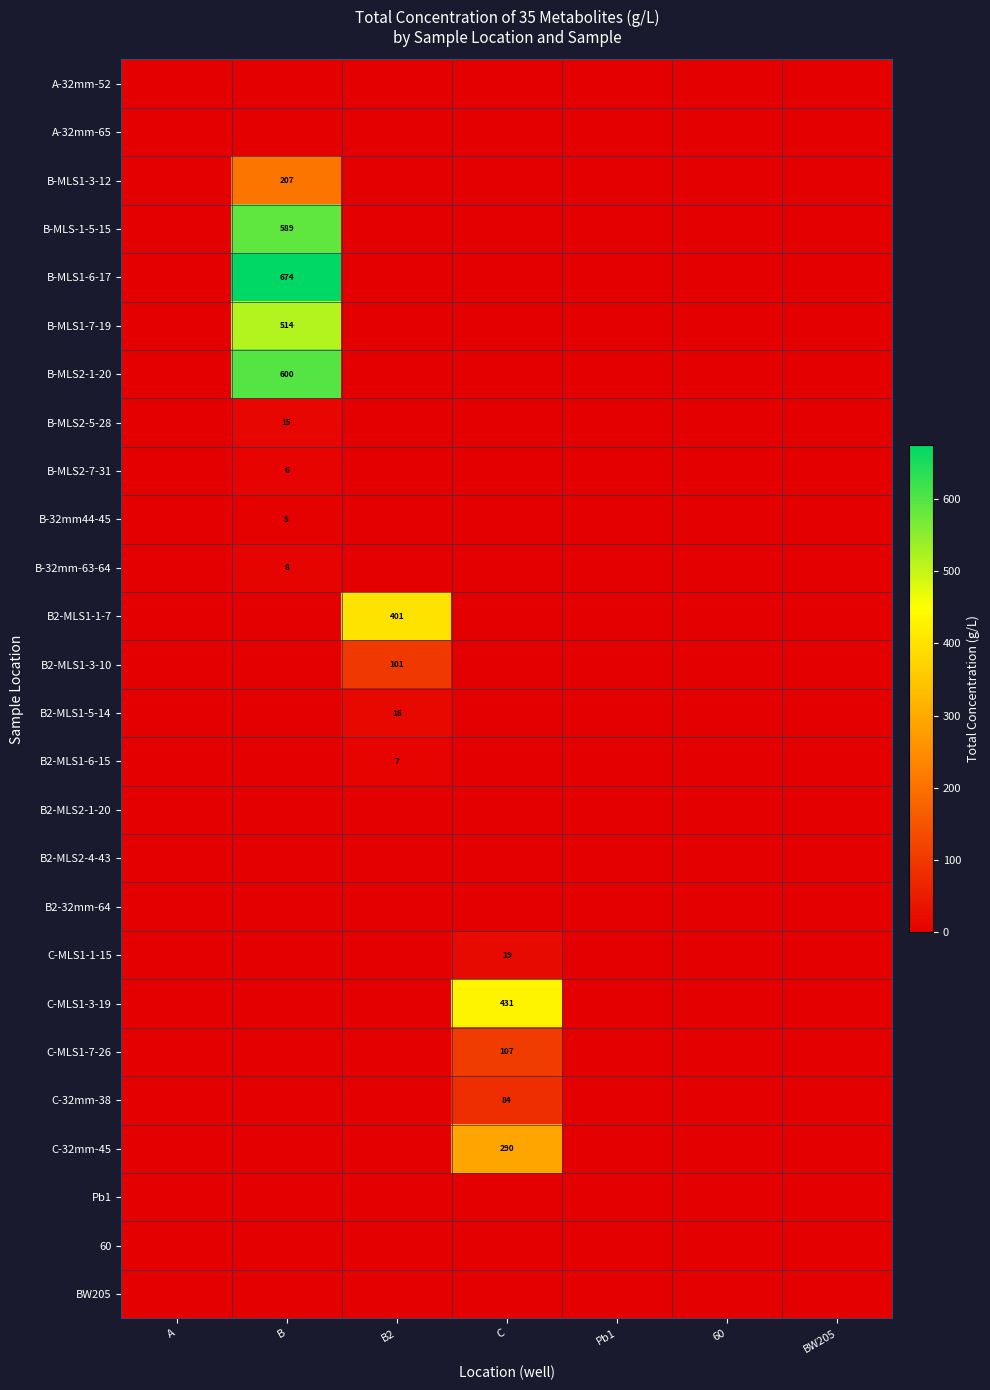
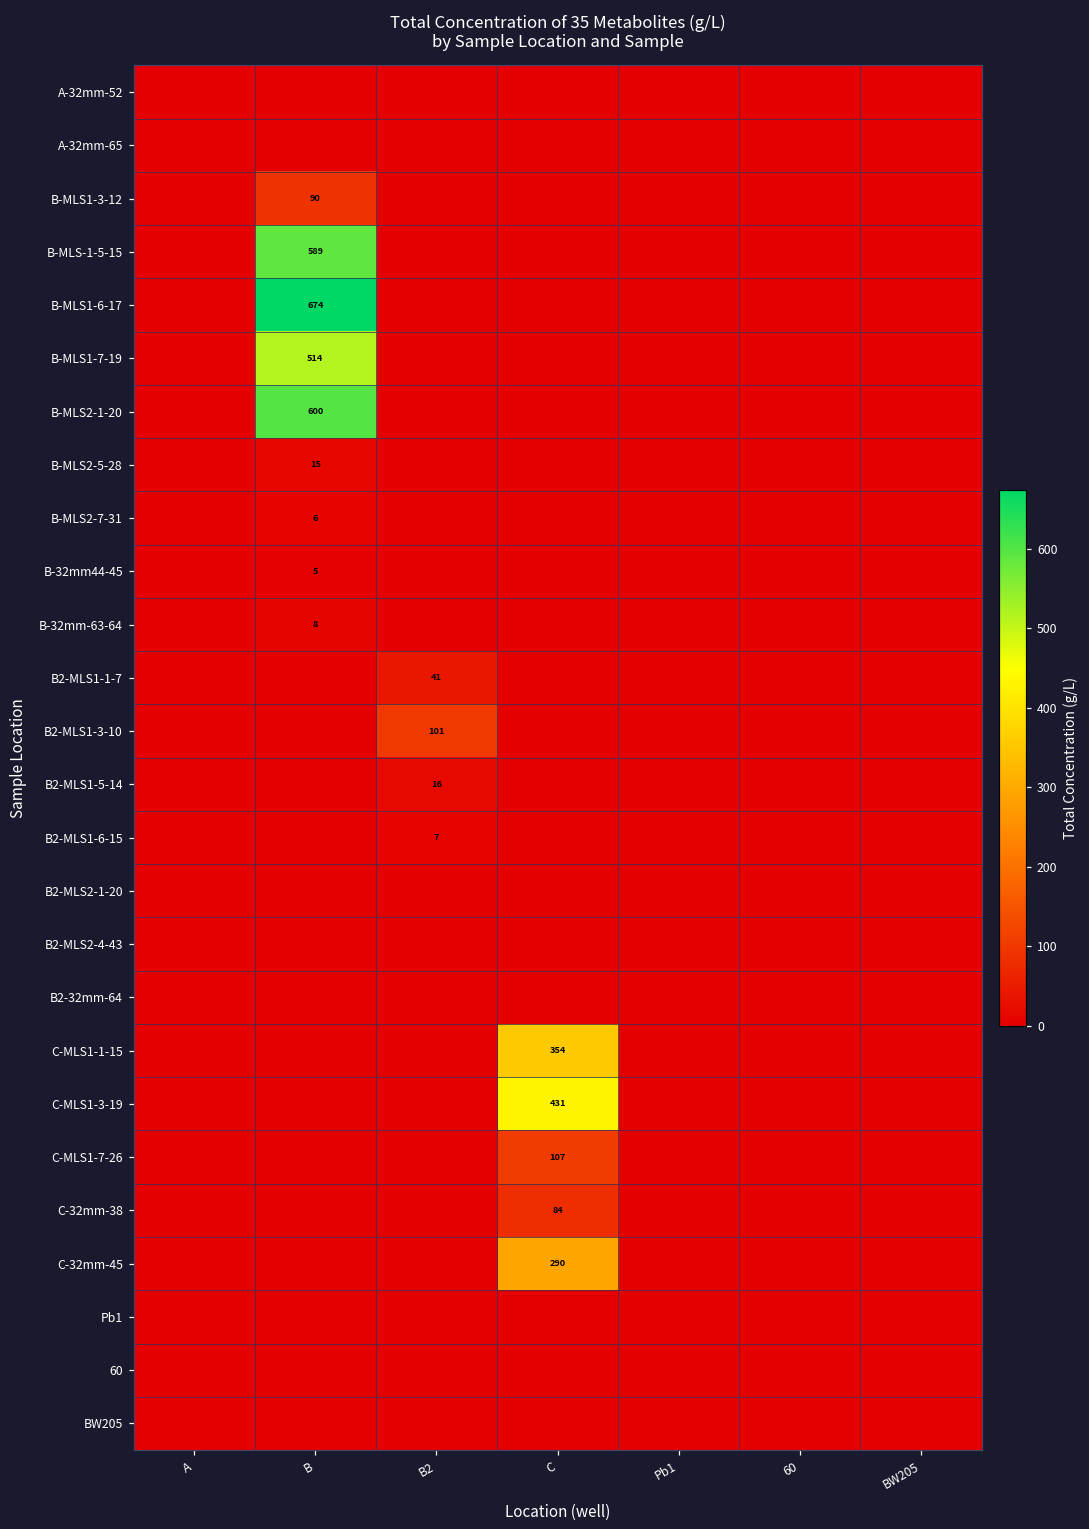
B-MLS1-3-12, B: 207 -> 90
B2-MLS1-1-7, B2: 401 -> 41
C-MLS1-1-15, C: 19 -> 354
